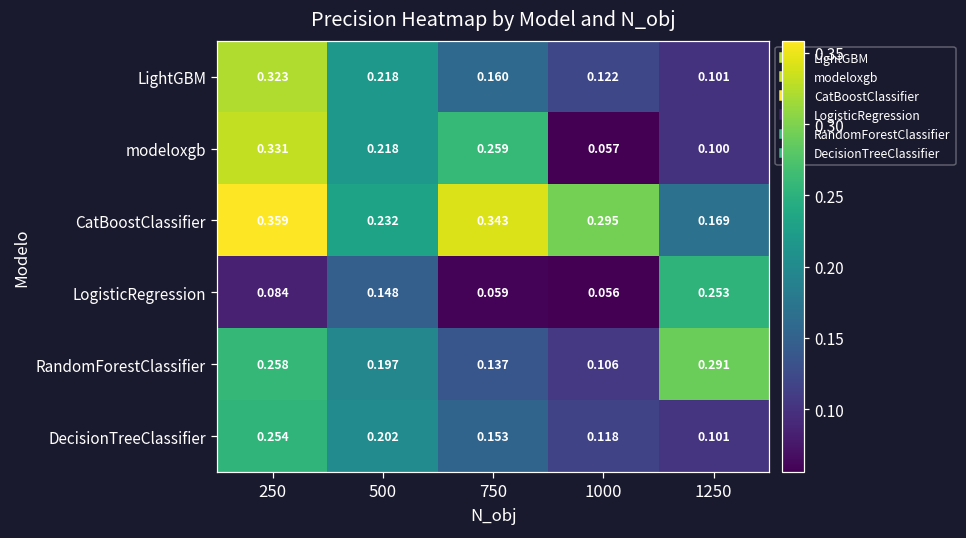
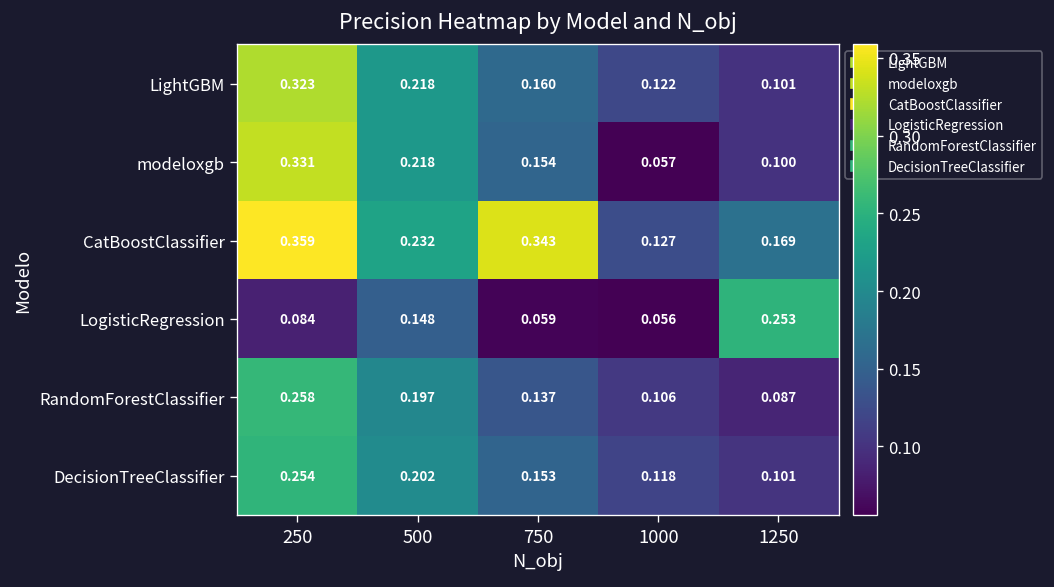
modeloxgb, 750: 0.259 -> 0.154
CatBoostClassifier, 1000: 0.295 -> 0.127
RandomForestClassifier, 1250: 0.291 -> 0.087
